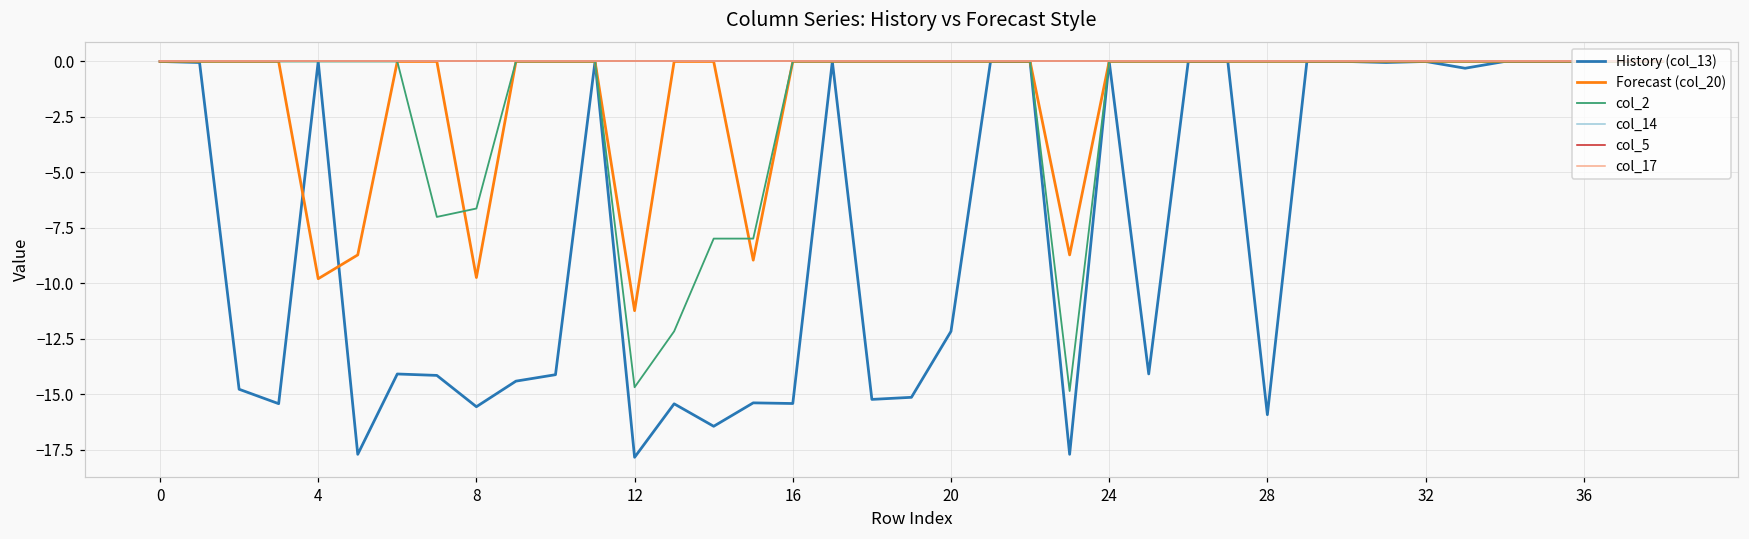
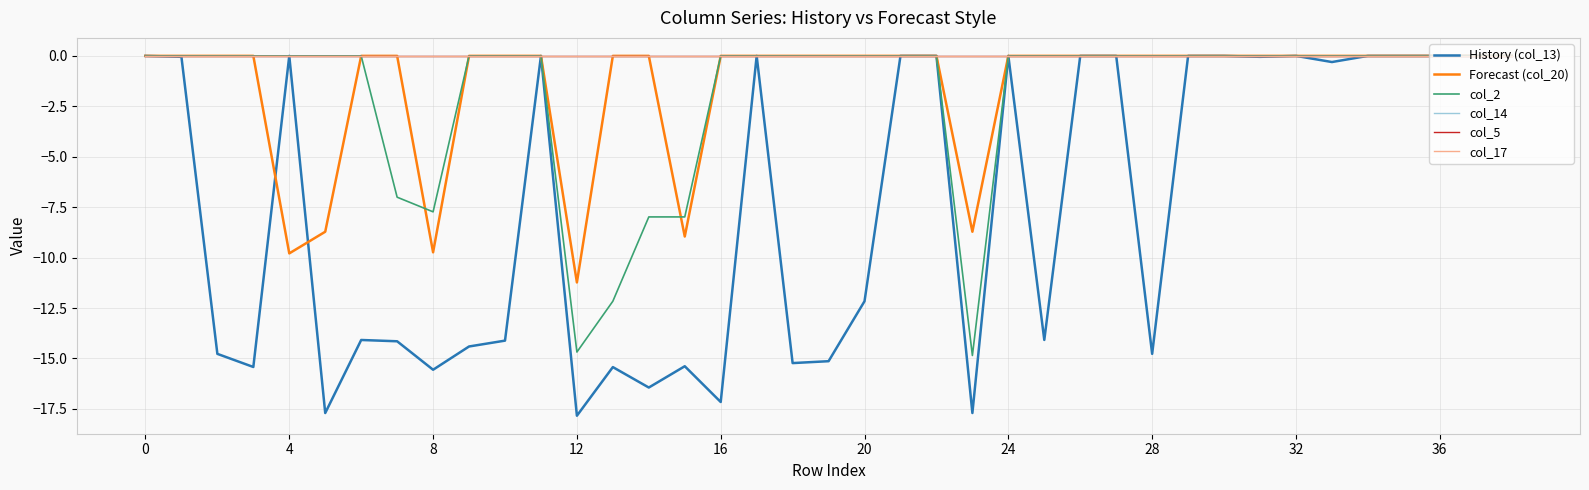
col_2, 8: -6.6 -> -7.7
History (col_13), 16: -15.4 -> -17.2
History (col_13), 28: -15.9 -> -14.8
